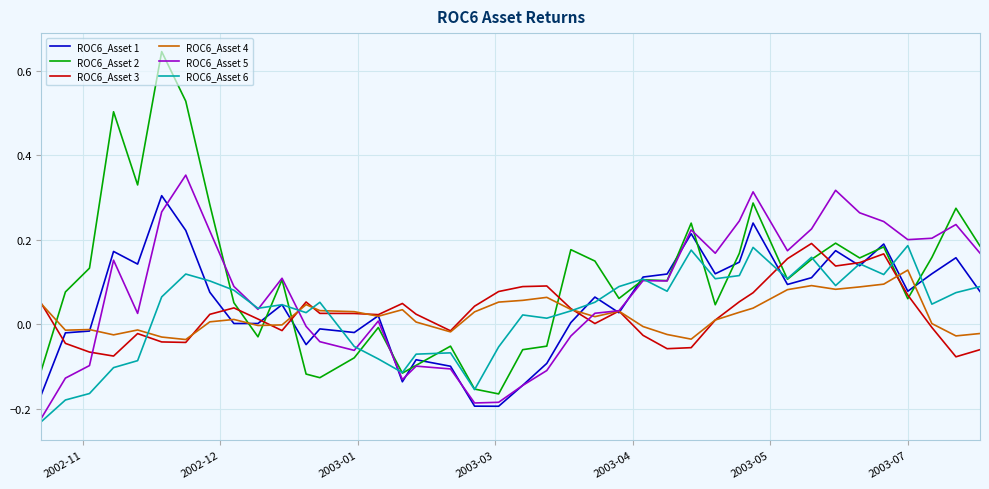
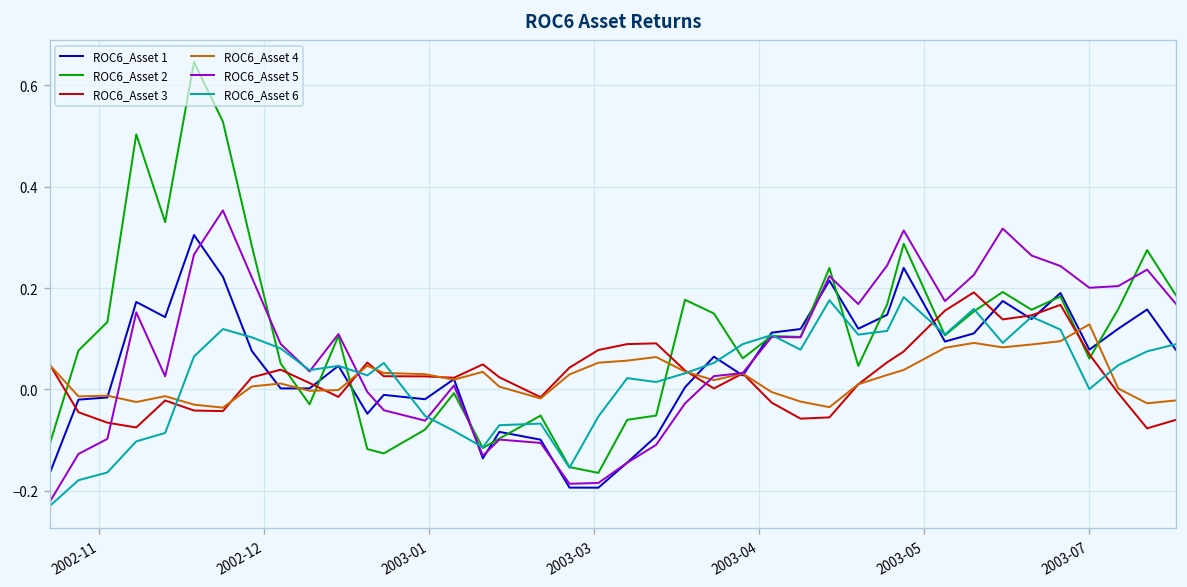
ROC6_Asset 6, 2003-07: 0.19 -> 0.00
